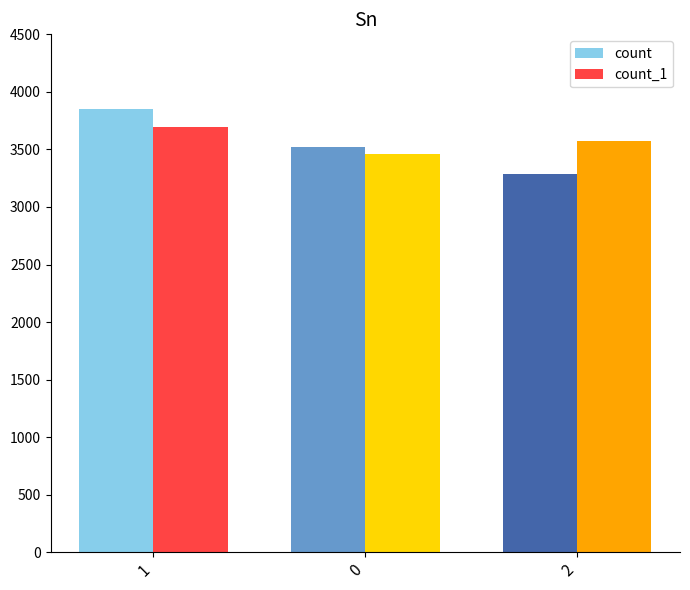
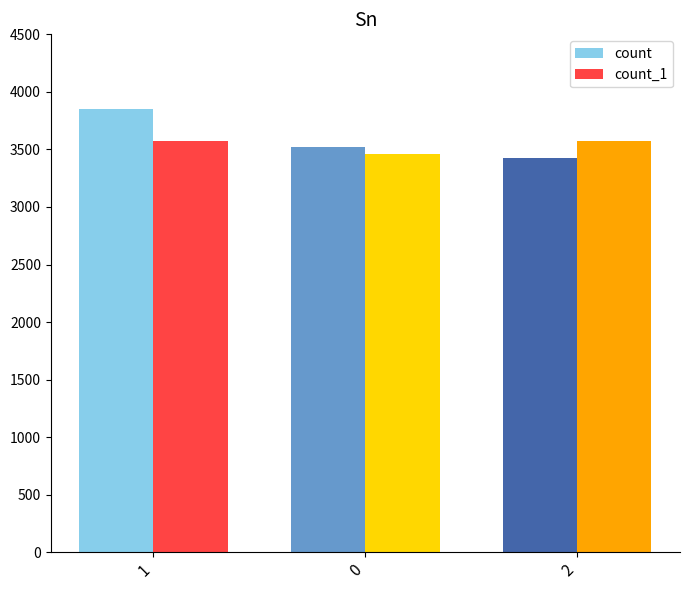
count_1, 1: 3690 -> 3570
count, 2: 3290 -> 3420
